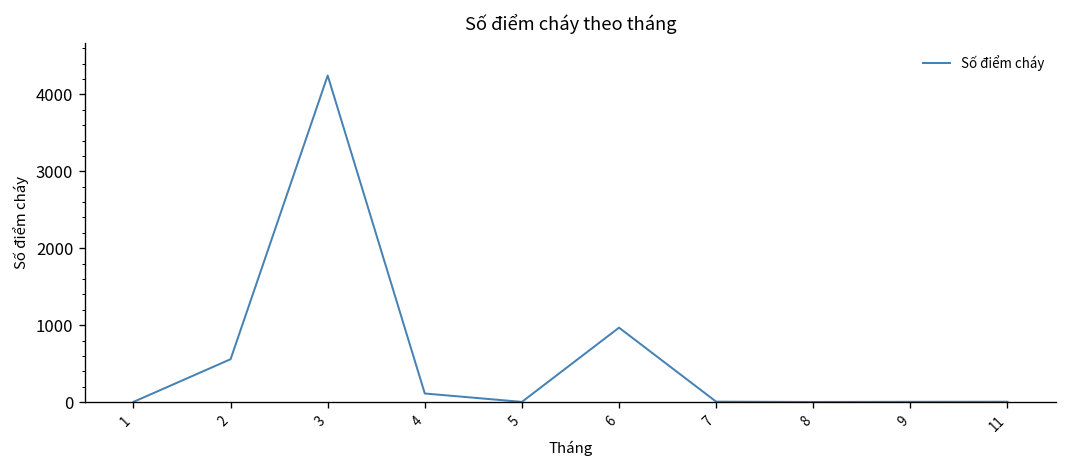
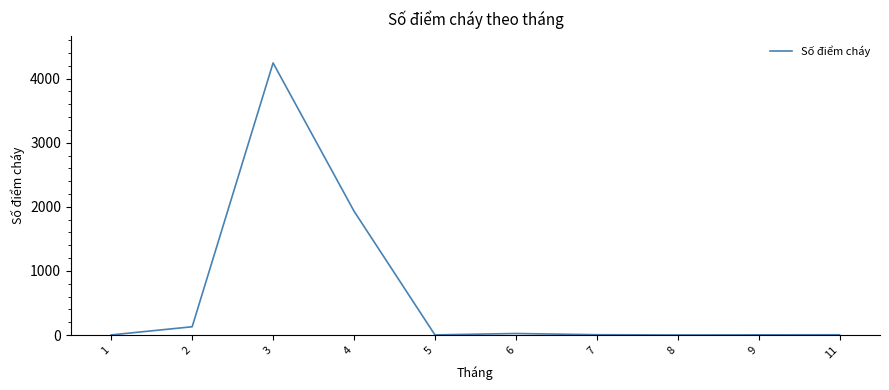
2: 600 -> 100
4: 100 -> 1900
6: 1000 -> 0
